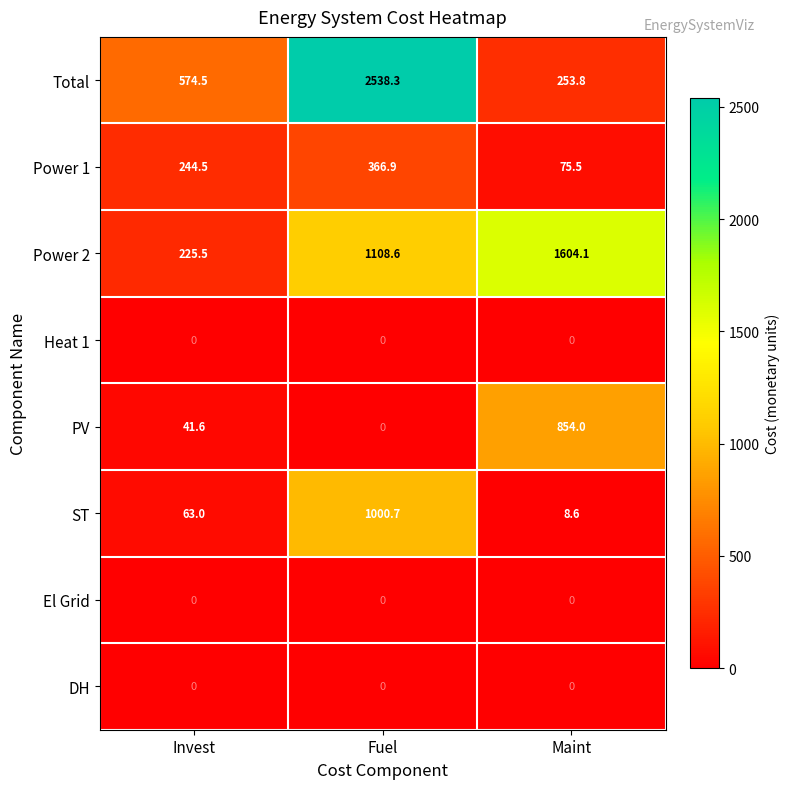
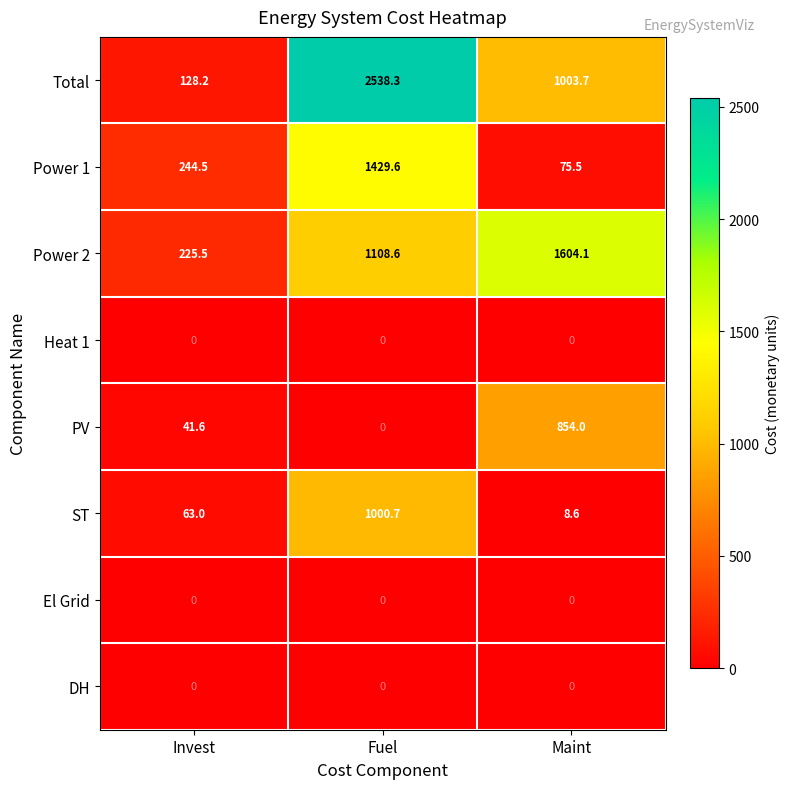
Total, Invest: 574.5 -> 128.2
Total, Maint: 253.8 -> 1003.7
Power 1, Fuel: 366.9 -> 1429.6
